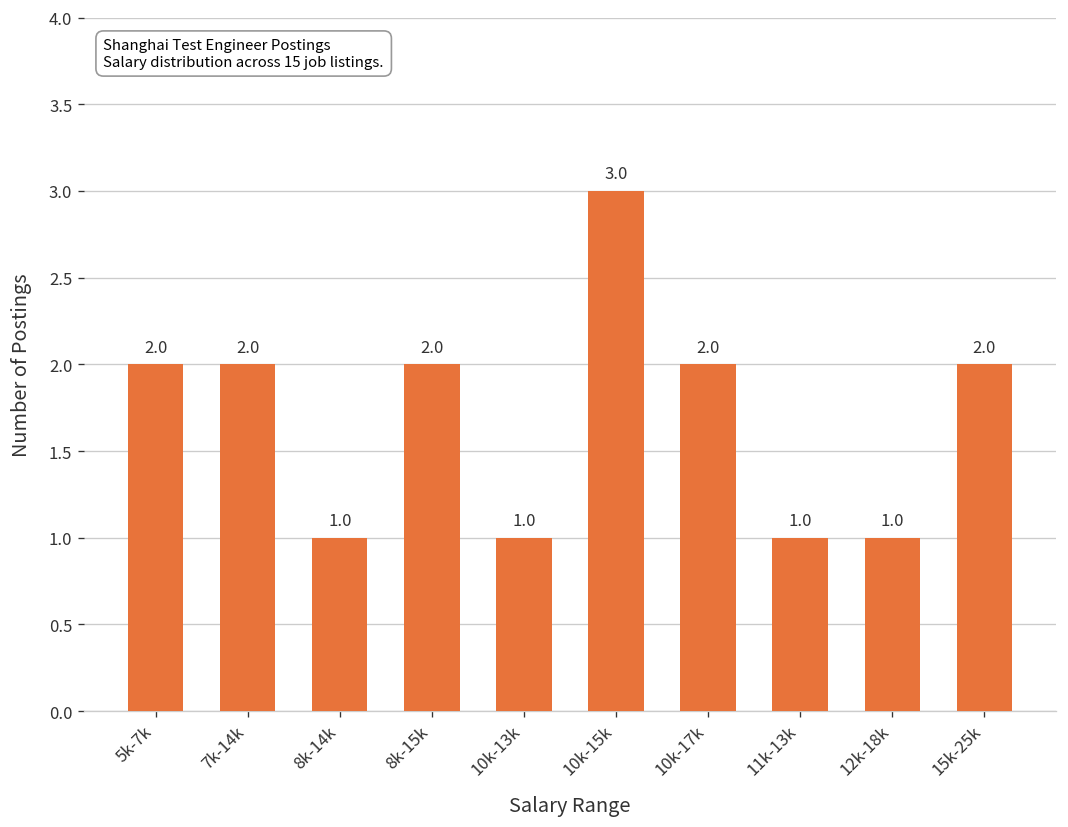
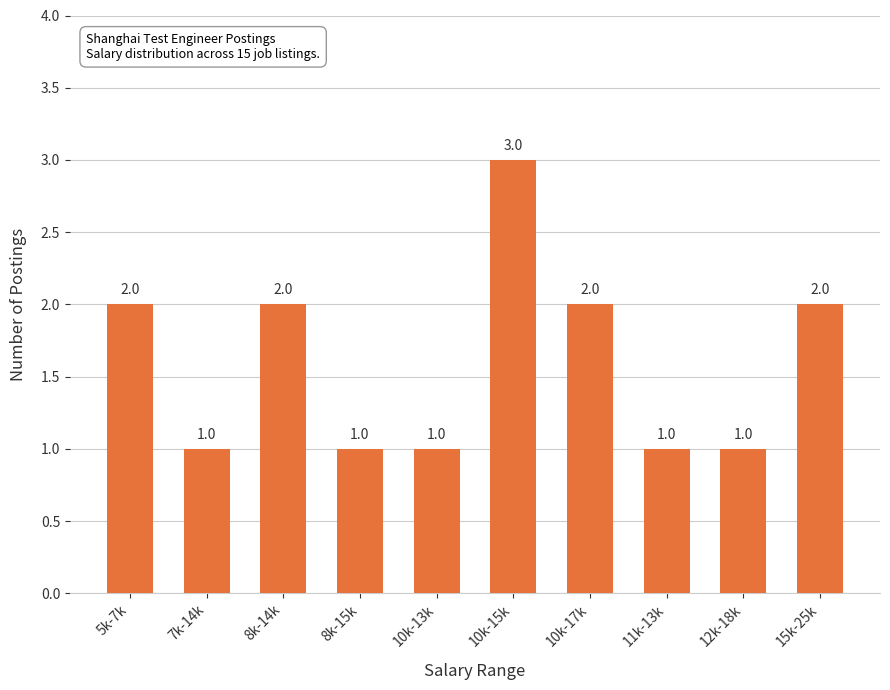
7k-14k: 2.0 -> 1.0
8k-14k: 1.0 -> 2.0
8k-15k: 2.0 -> 1.0
